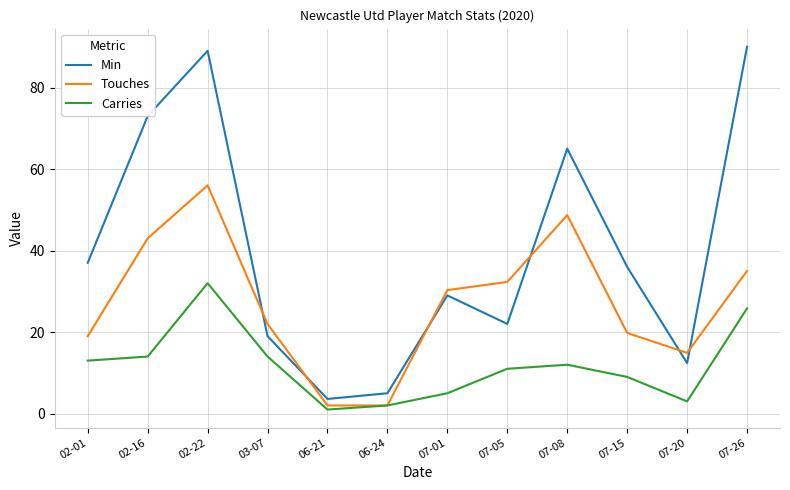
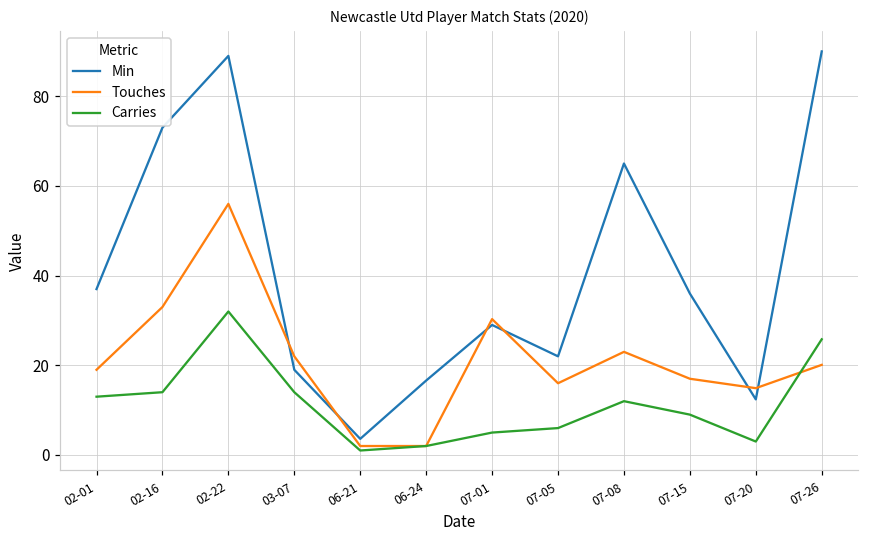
Touches, 02-16: 43 -> 33
Min, 06-24: 5 -> 17
Touches, 07-05: 32 -> 16
Carries, 07-05: 11 -> 6
Touches, 07-08: 49 -> 23
Touches, 07-15: 20 -> 17
Touches, 07-26: 35 -> 20
